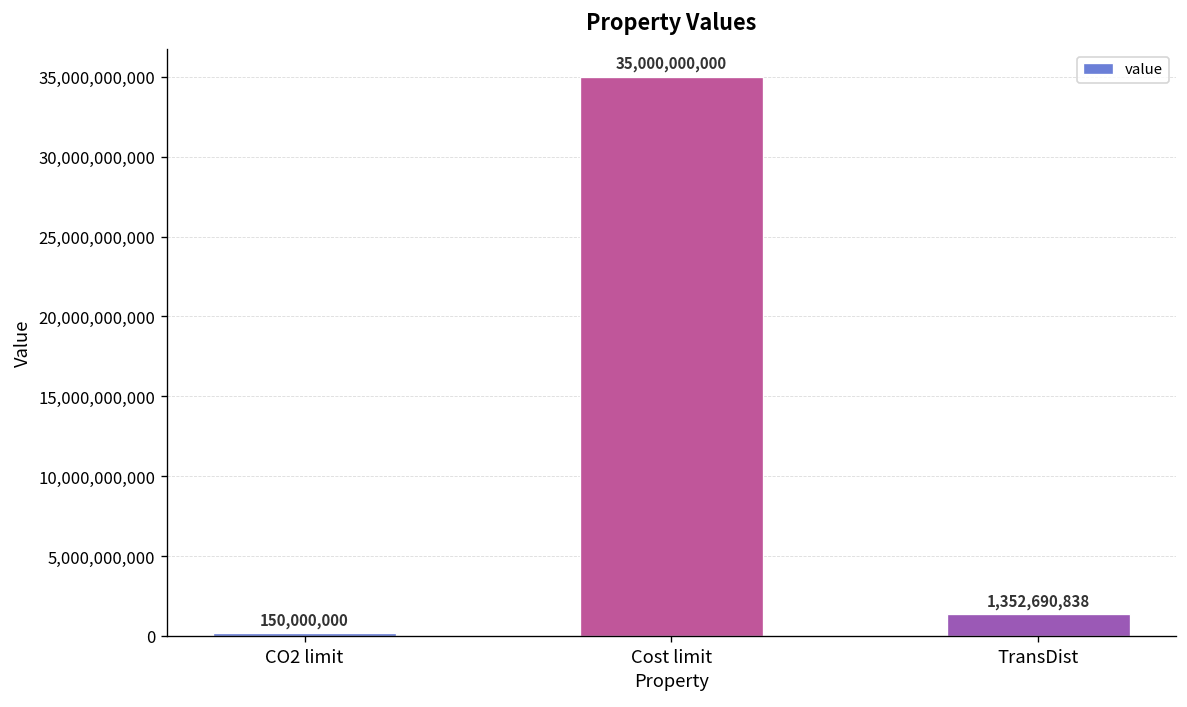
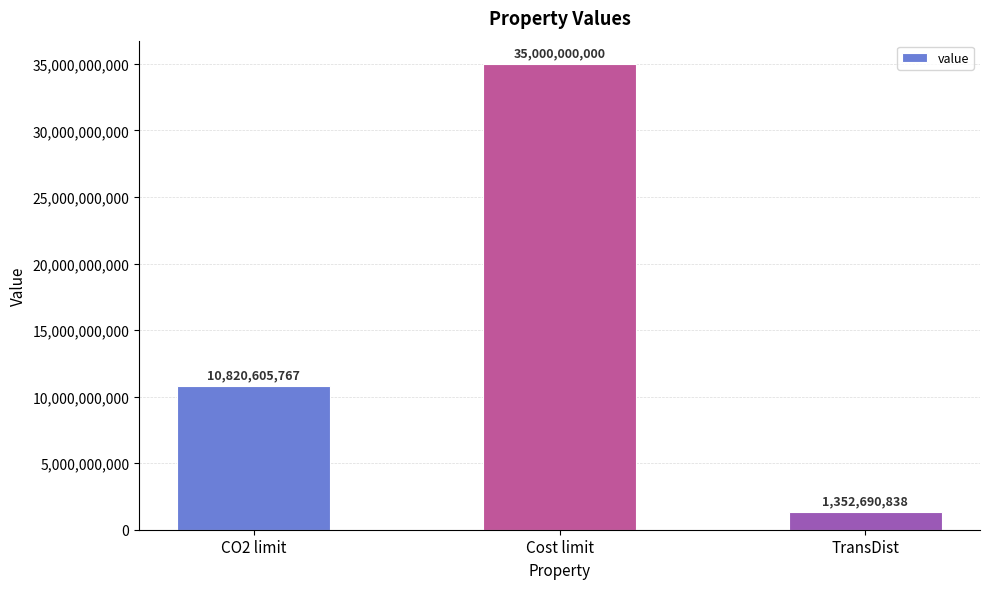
CO2 limit: 150,000,000 -> 10,820,605,767
